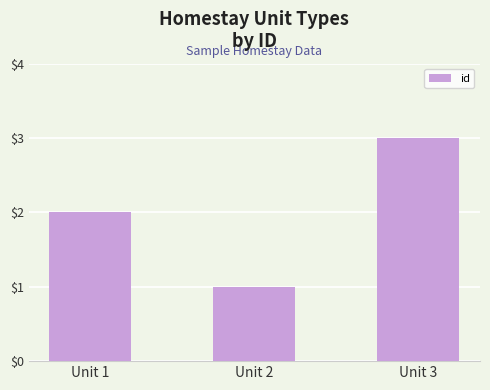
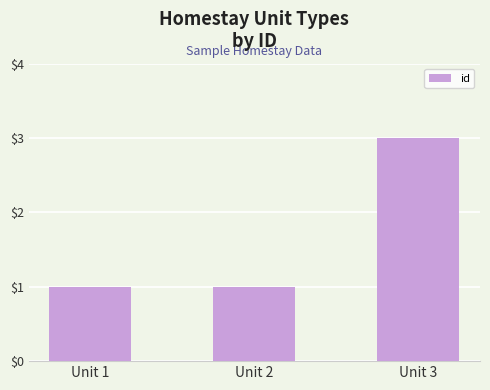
Unit 1: $2 -> $1
